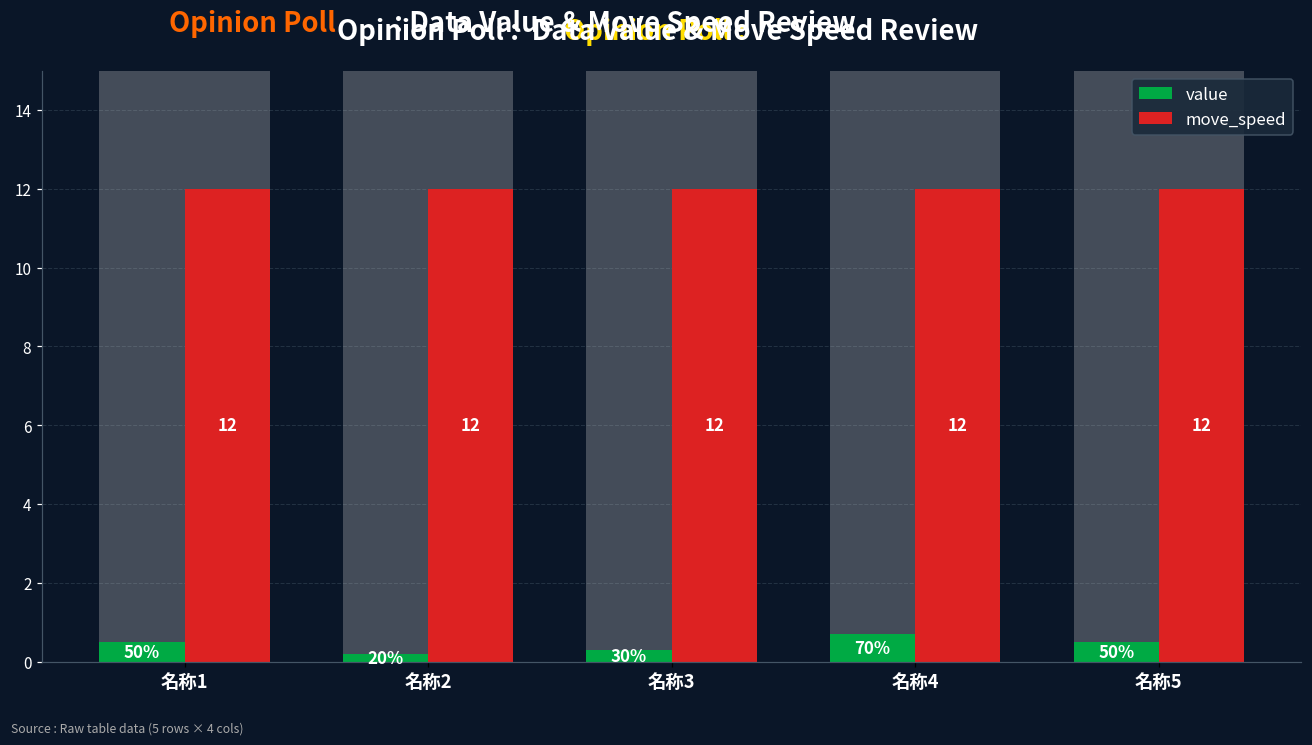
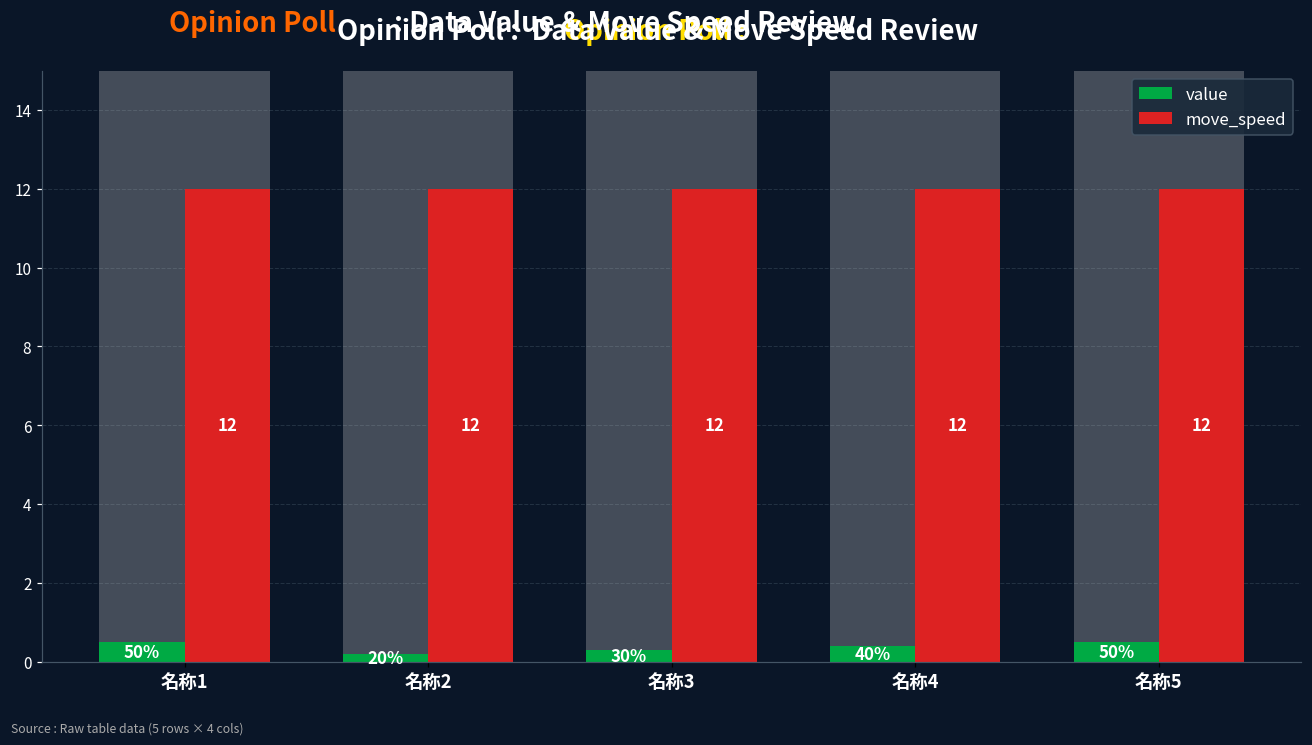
value, 名称4: 70% -> 40%
